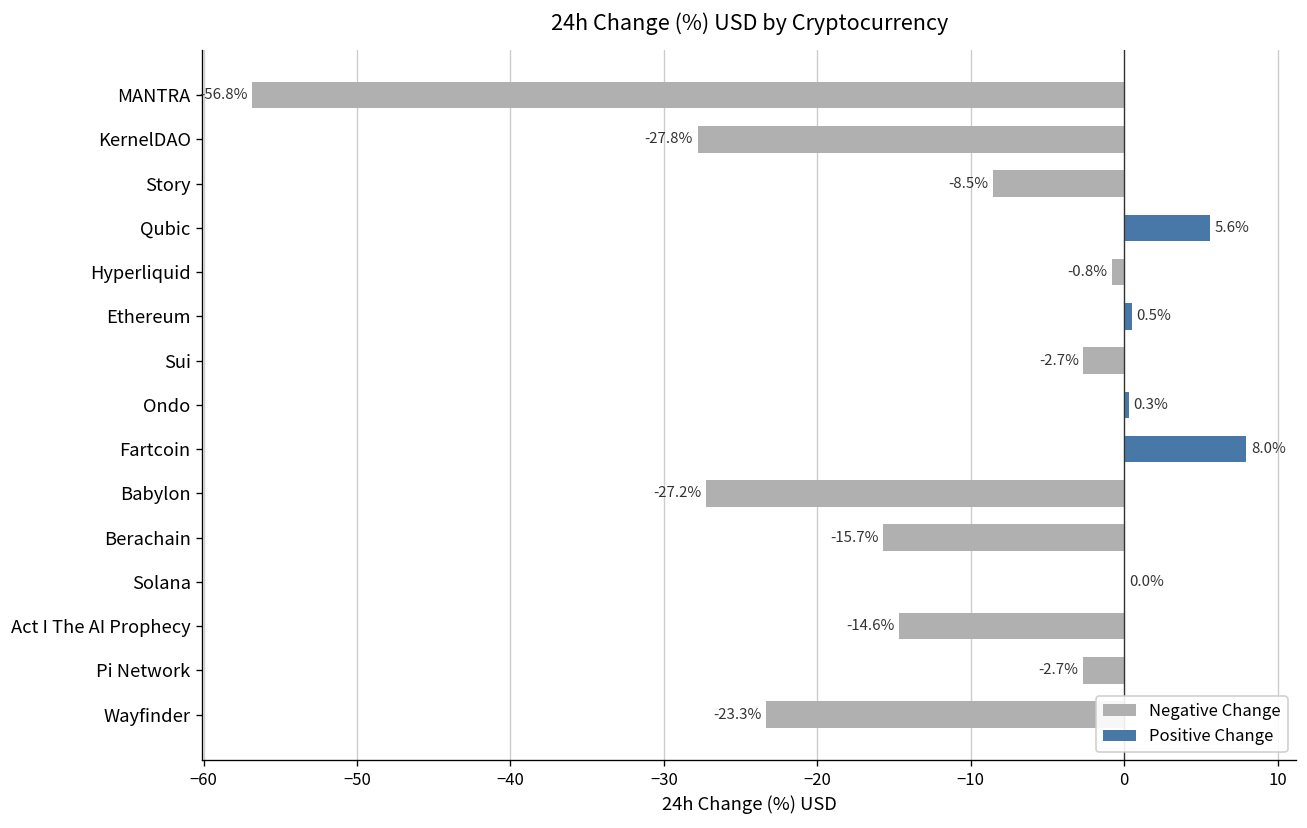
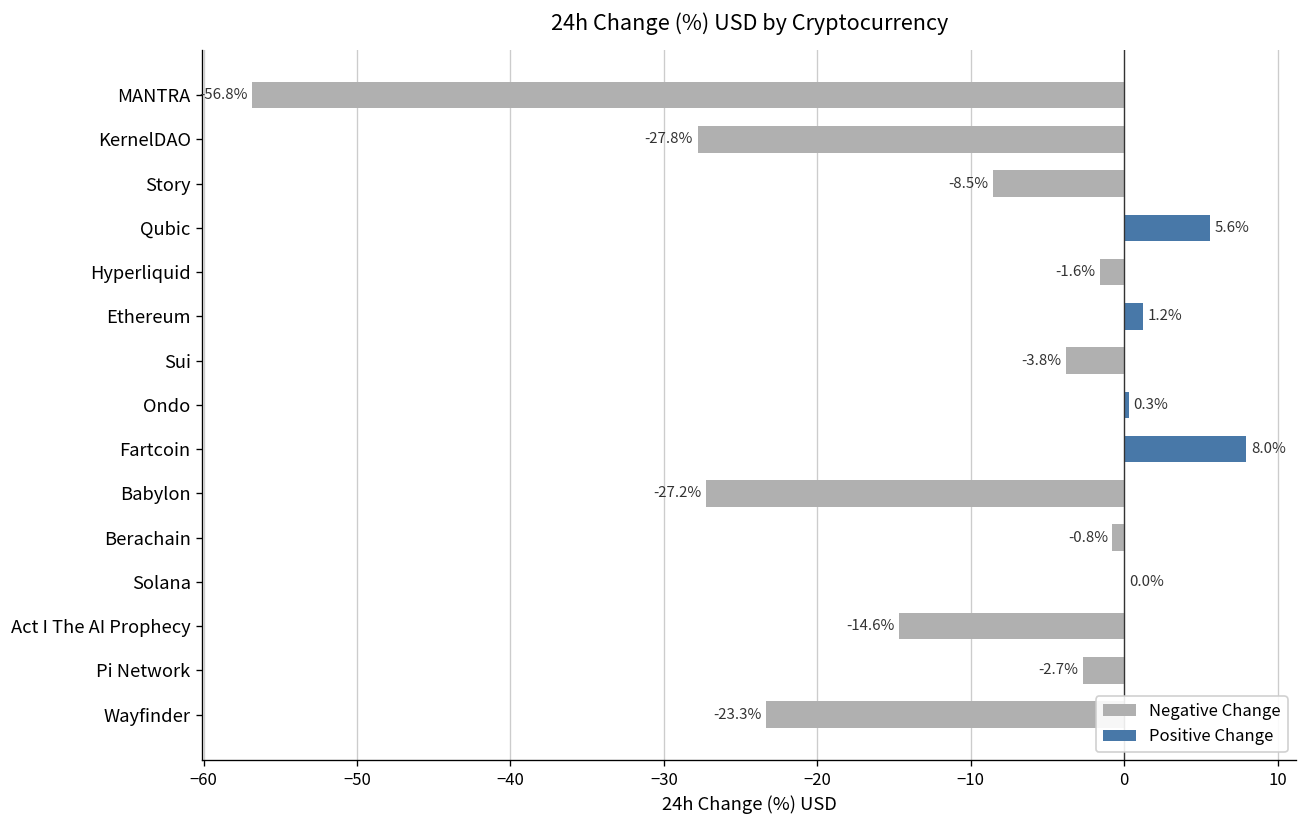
Negative Change, Hyperliquid: -0.8% -> -1.6%
Positive Change, Ethereum: 0.5% -> 1.2%
Negative Change, Sui: -2.7% -> -3.8%
Negative Change, Berachain: -15.7% -> -0.8%
